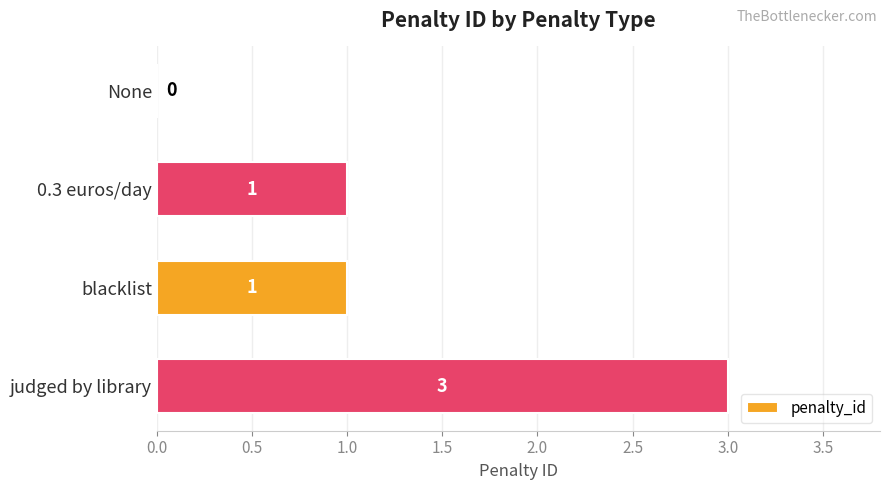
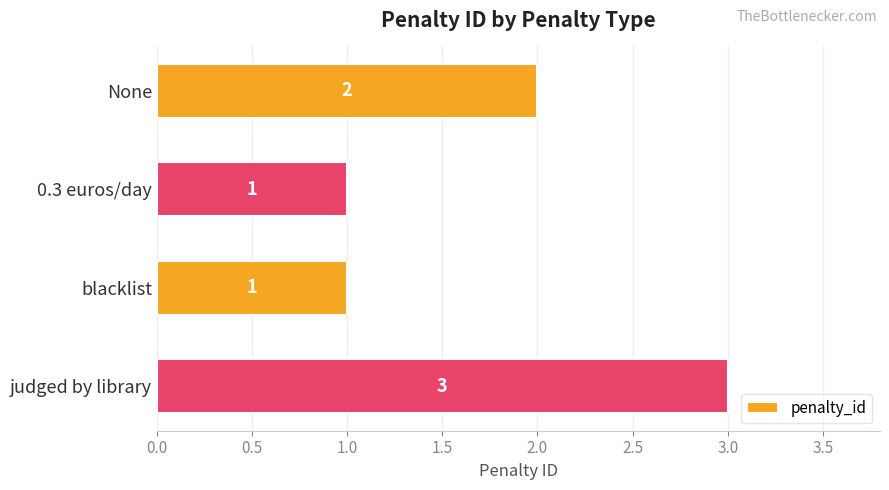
None: 0 -> 2
